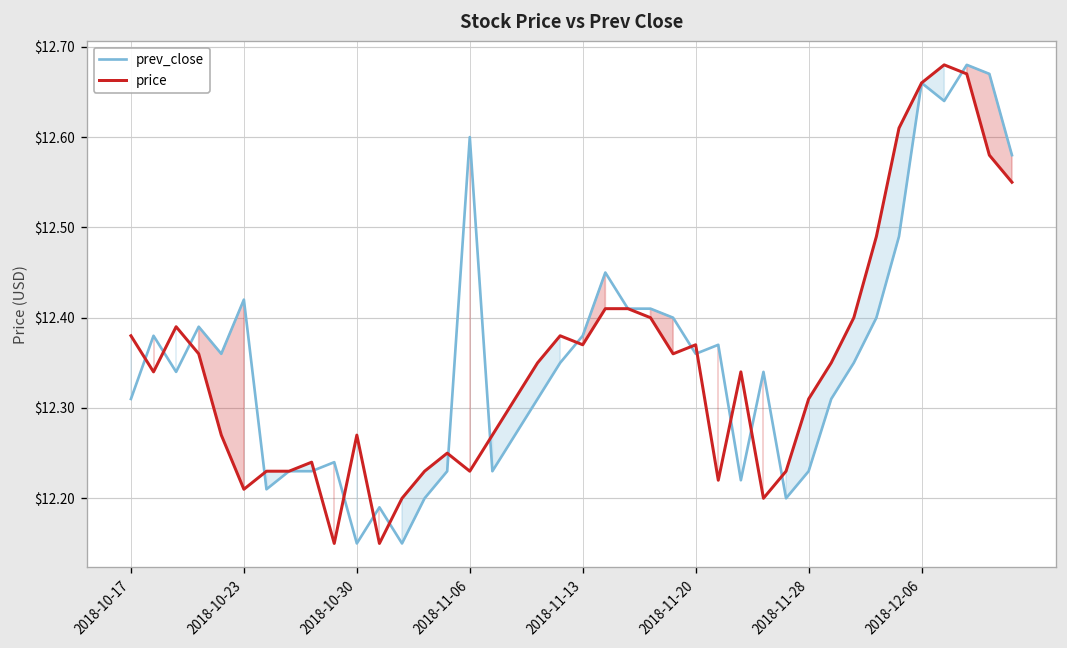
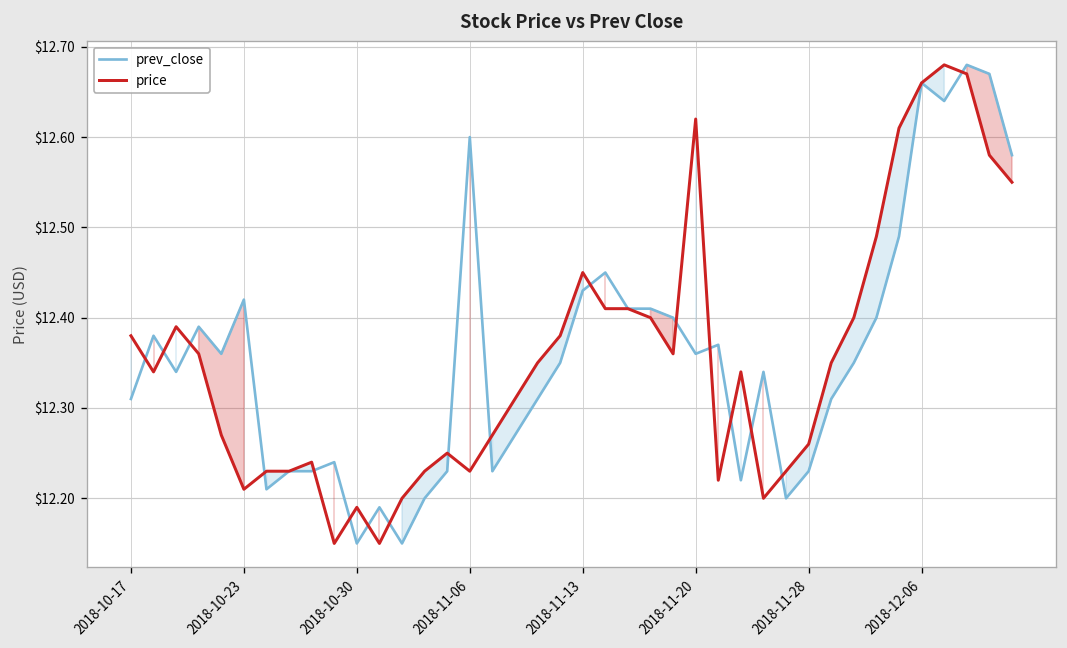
price, 2018-10-30: $12.27 -> $12.19
prev_close, 2018-11-13: $12.38 -> $12.43
price, 2018-11-13: $12.37 -> $12.45
price, 2018-11-20: $12.37 -> $12.62
price, 2018-11-28: $12.31 -> $12.26
